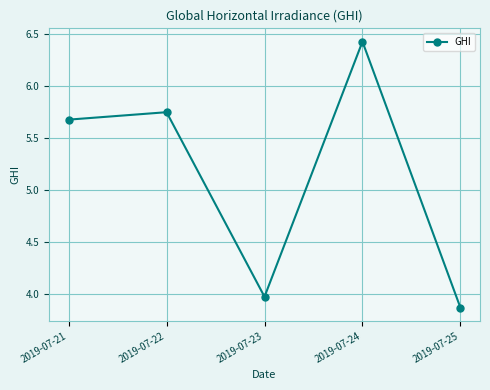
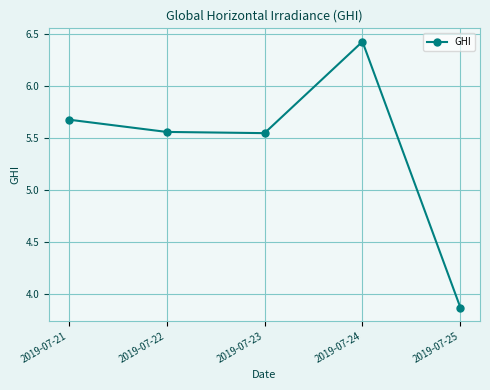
2019-07-22: 5.75 -> 5.56
2019-07-23: 3.97 -> 5.55
